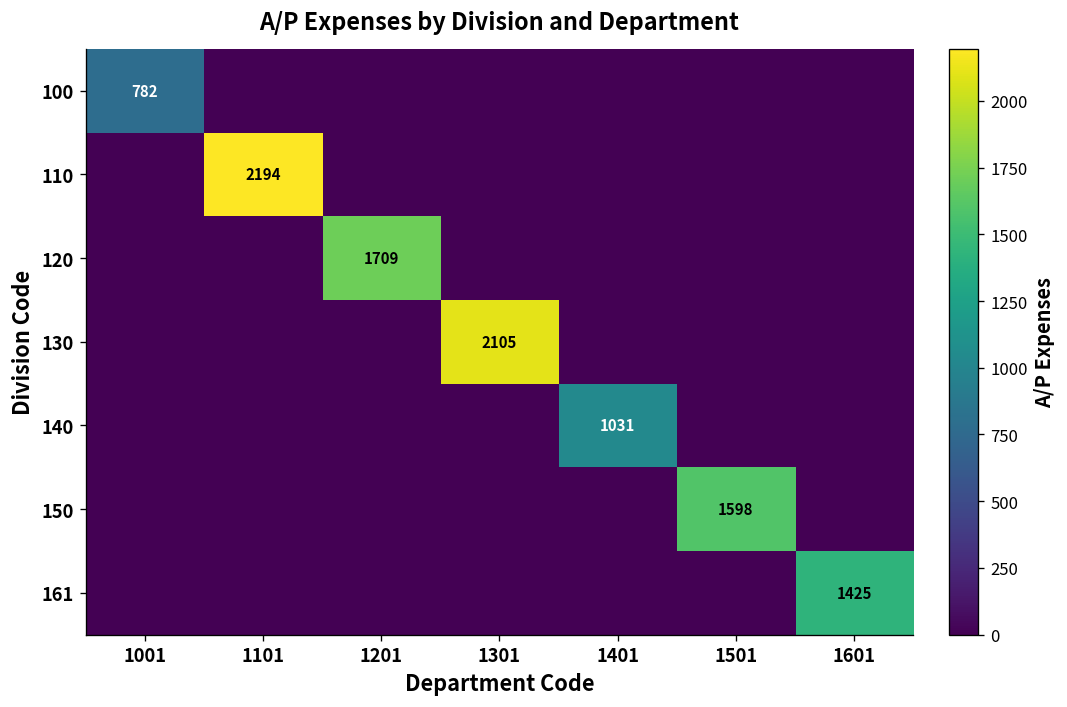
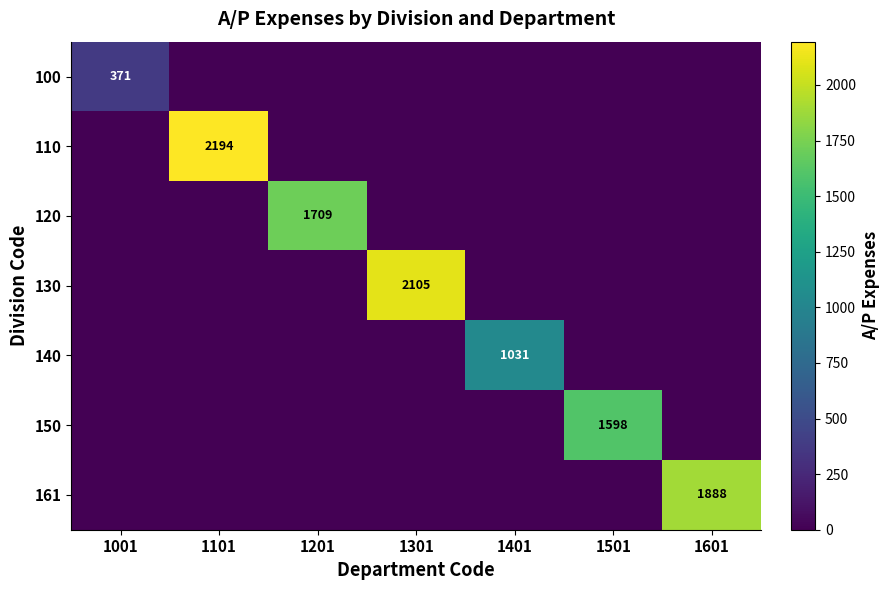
100, 1001: 782 -> 371
161, 1601: 1425 -> 1888
